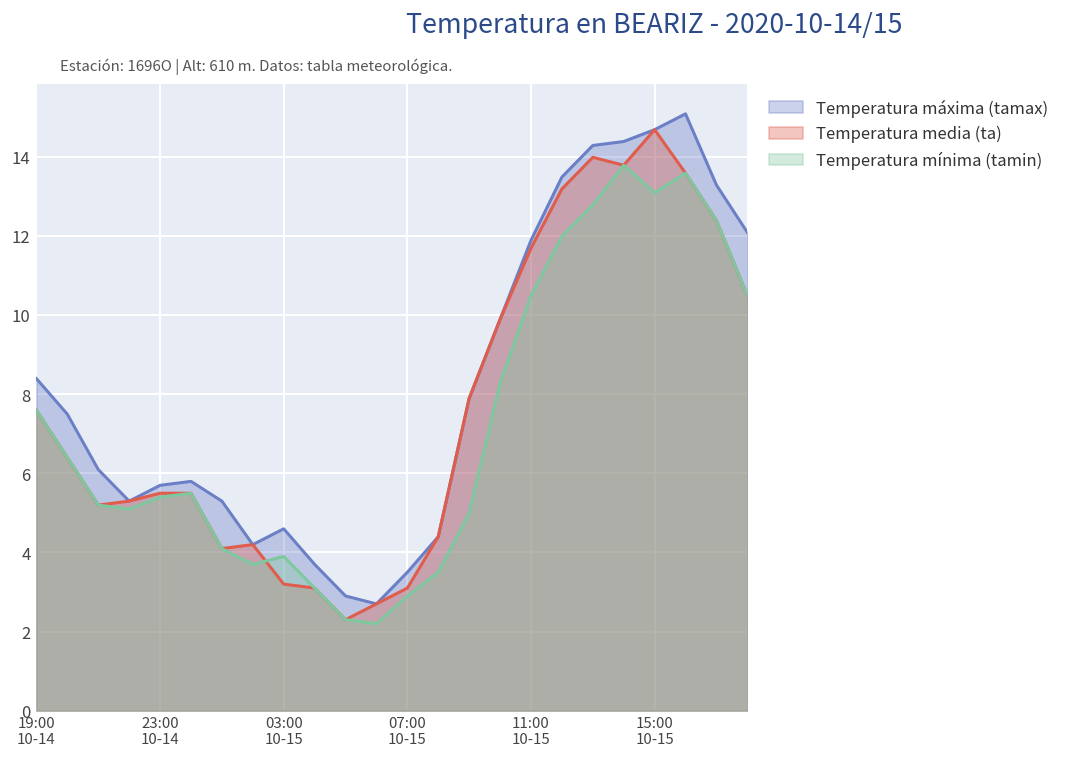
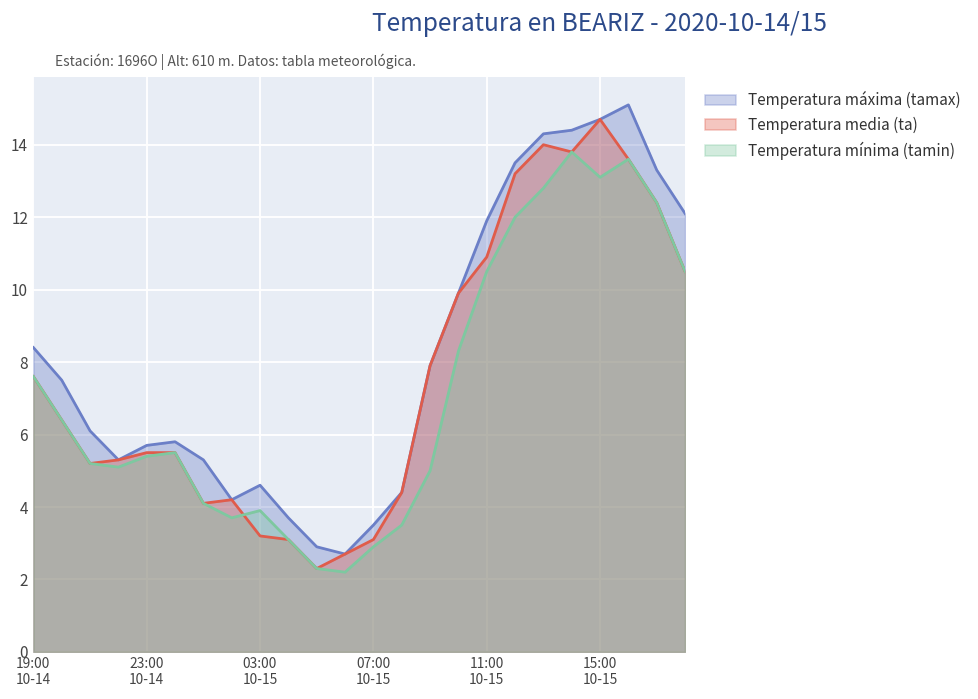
Temperatura media (ta), 11:00 10-15: 11.7 -> 10.9
